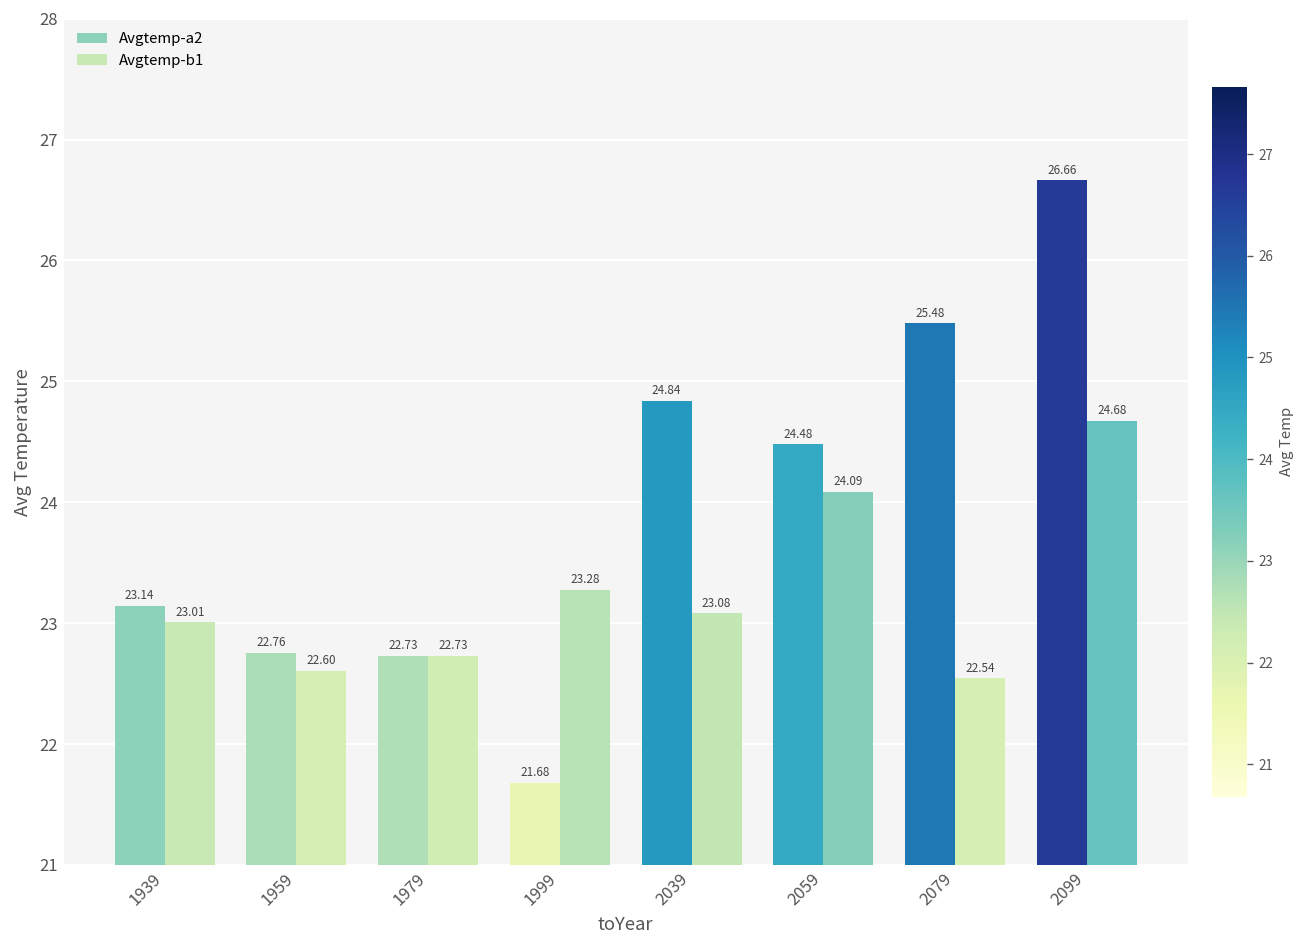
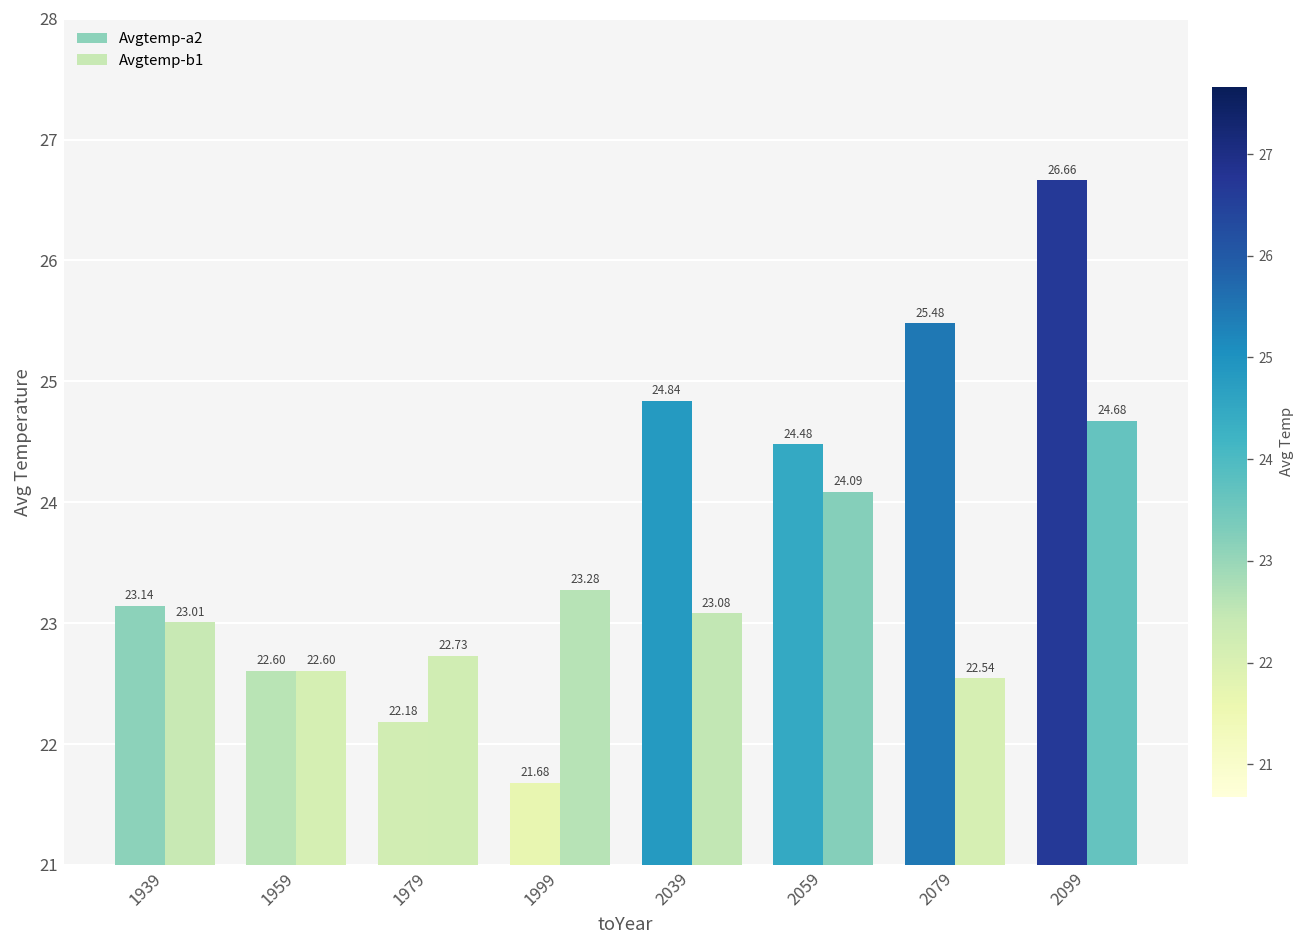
Avgtemp-a2, 1959: 22.76 -> 22.60
Avgtemp-a2, 1979: 22.73 -> 22.18
